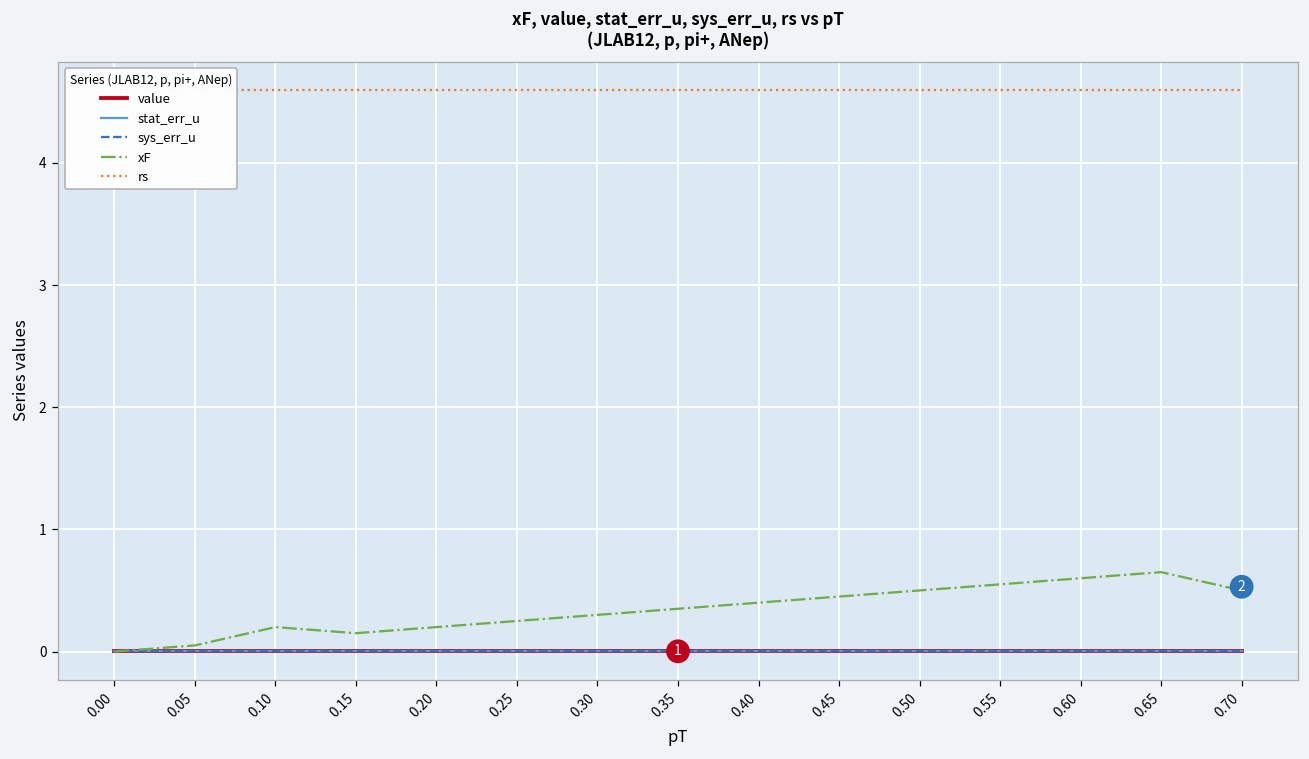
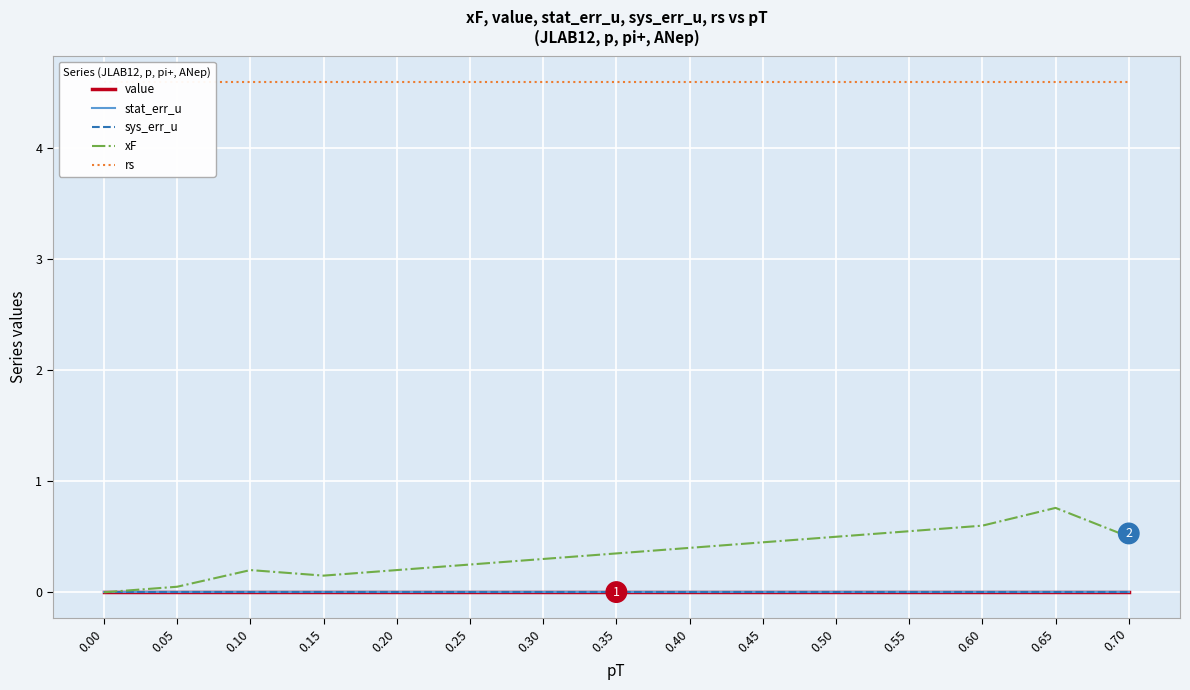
xF, 0.65: 0.65 -> 0.76
